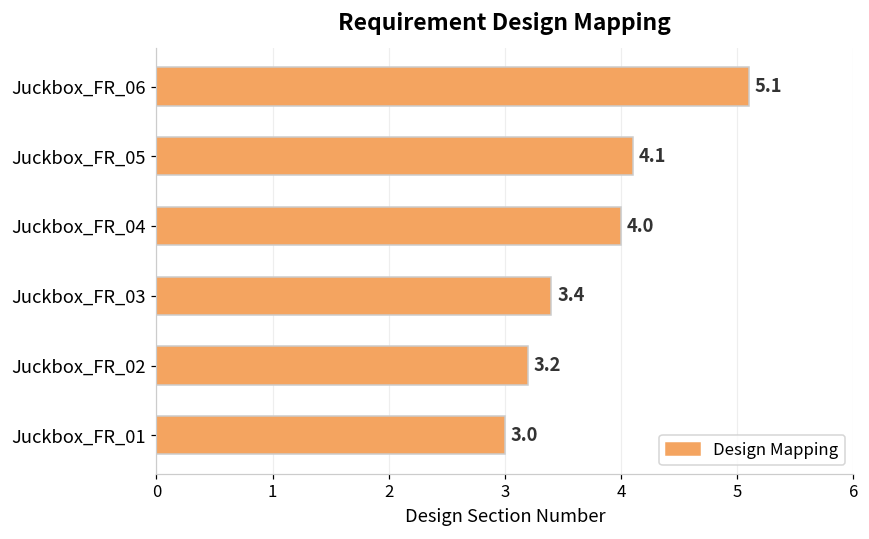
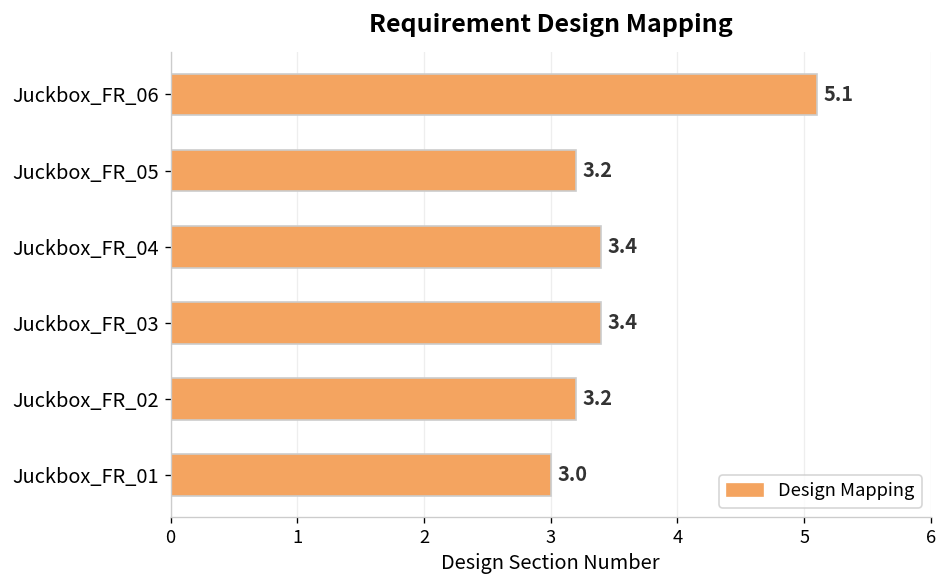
Juckbox_FR_05: 4.1 -> 3.2
Juckbox_FR_04: 4.0 -> 3.4
